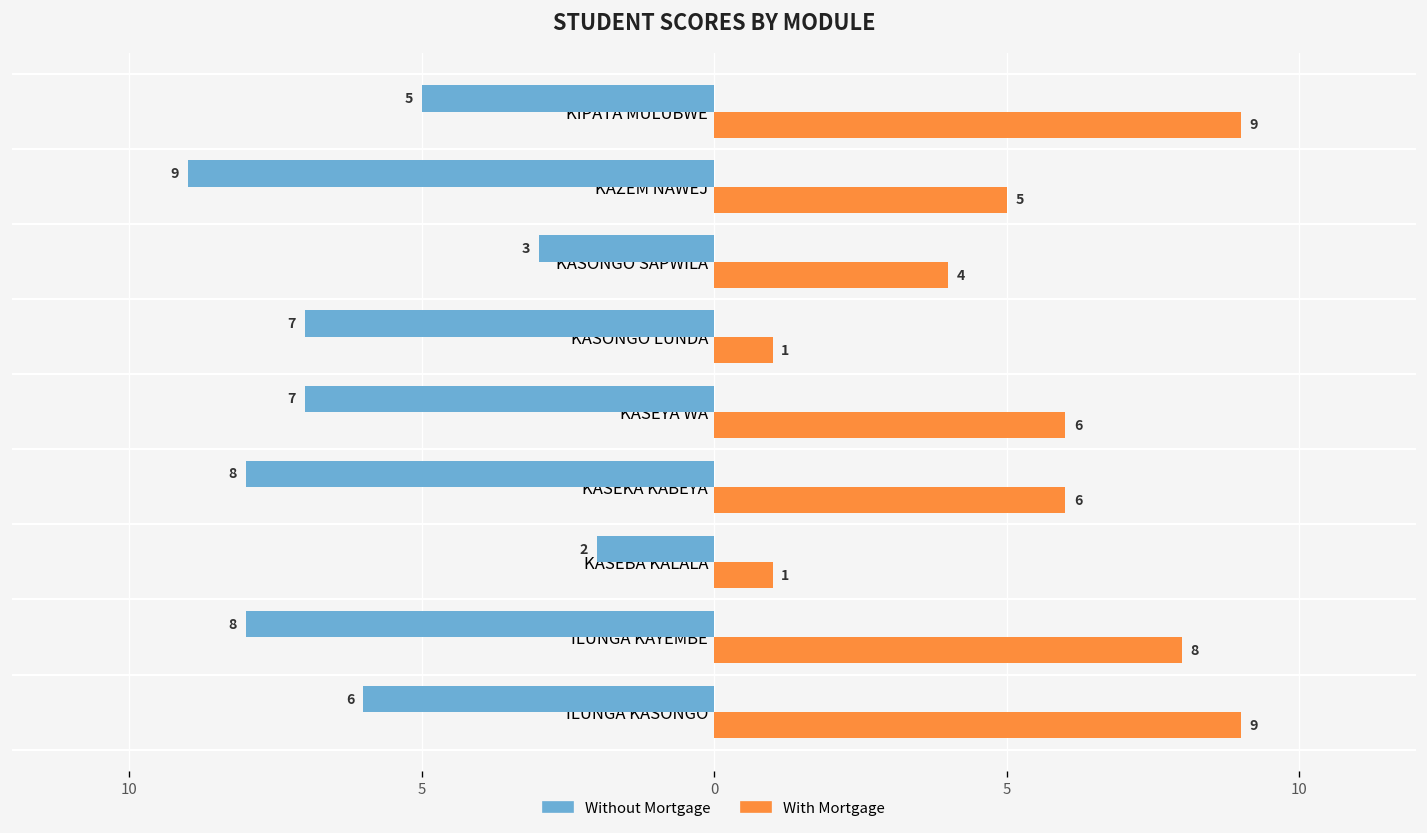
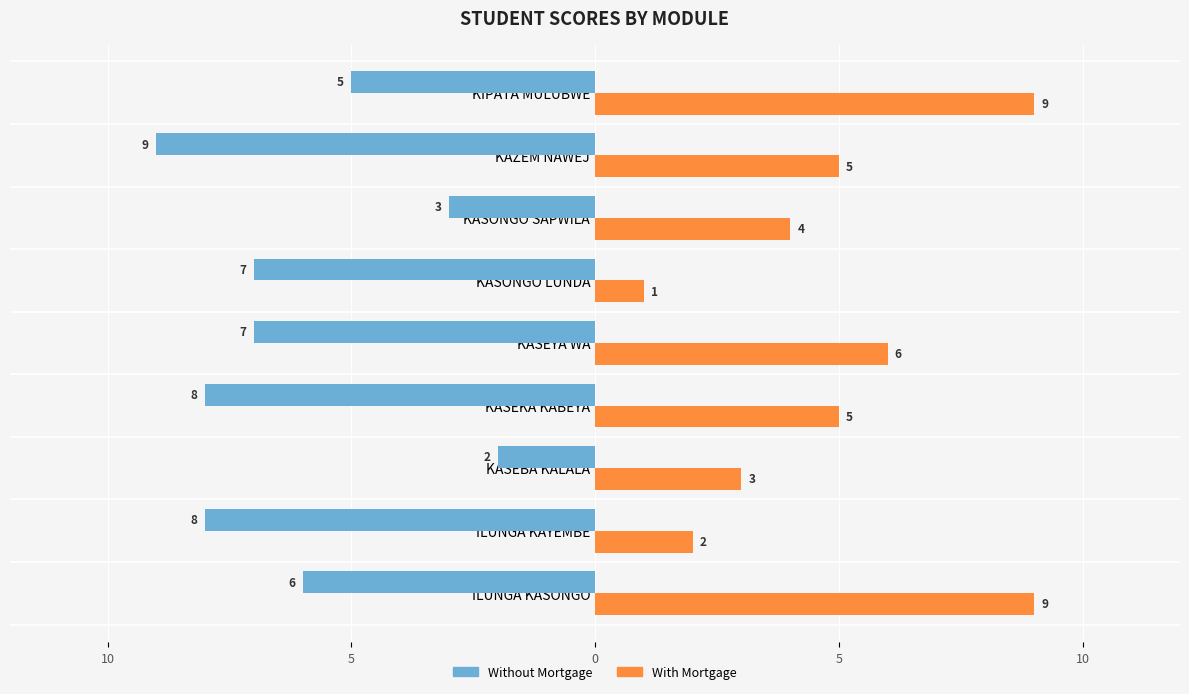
With Mortgage, KASEKA KABEYA: 6 -> 5
With Mortgage, KASEBA KALALA: 1 -> 3
With Mortgage, ILUNGA KAYEMBE: 8 -> 2
